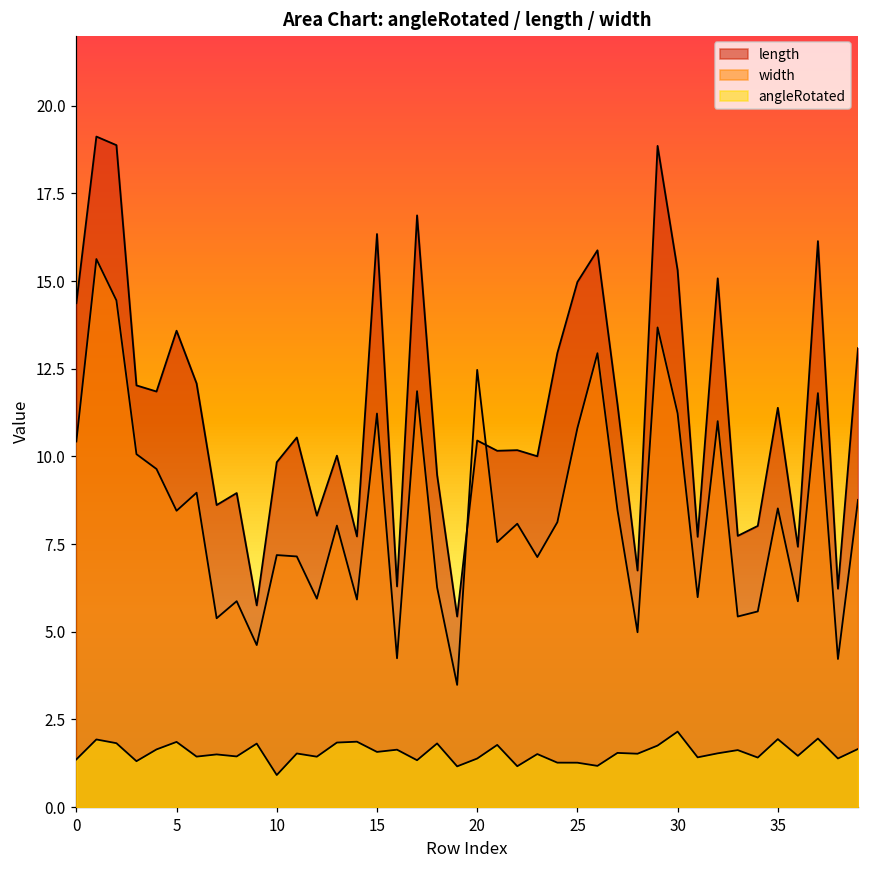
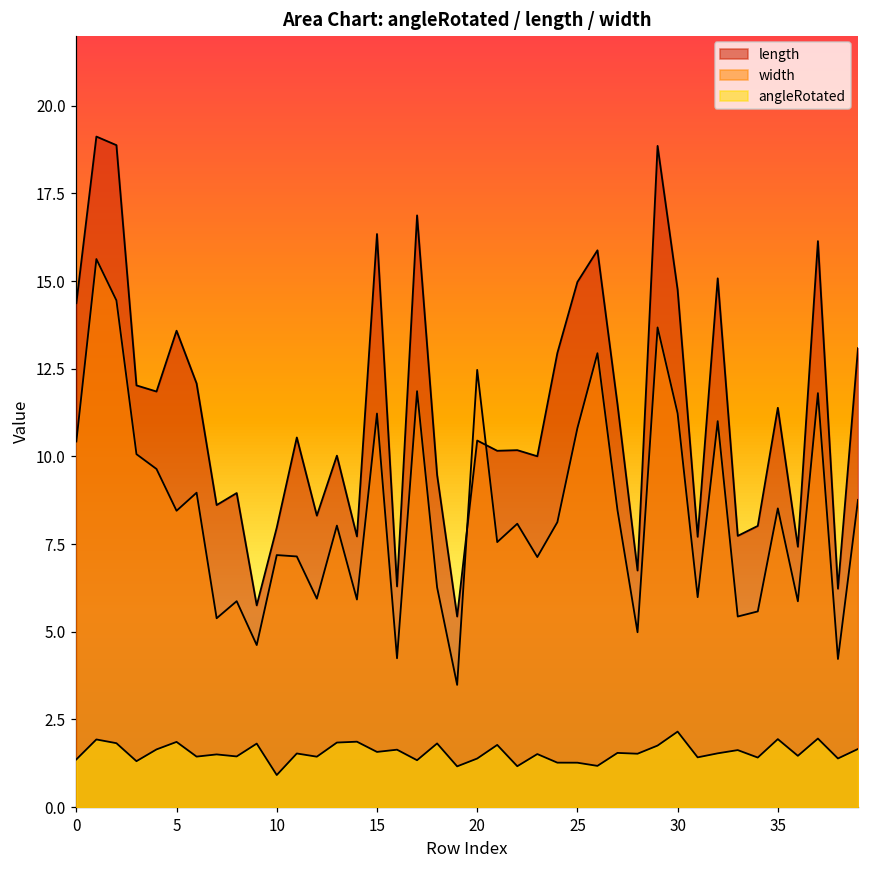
length, 10: 9.8 -> 8.0
length, 30: 15.3 -> 14.8
